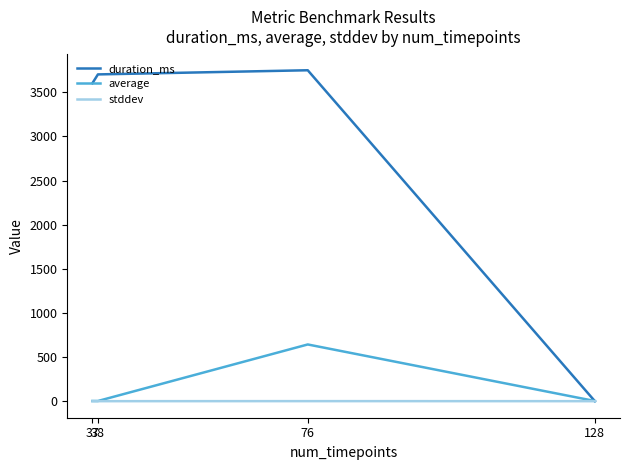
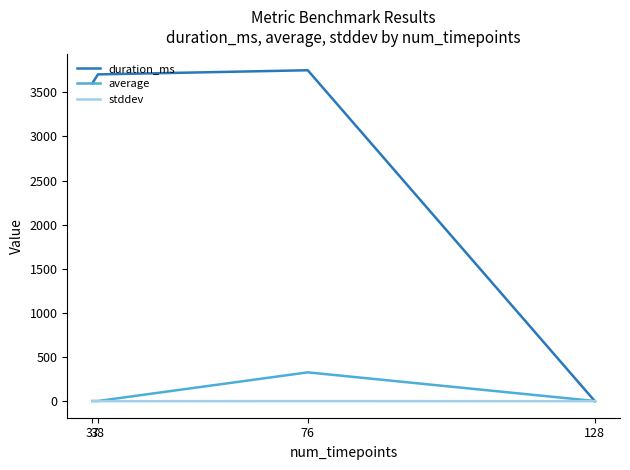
average, 76: 600 -> 300
